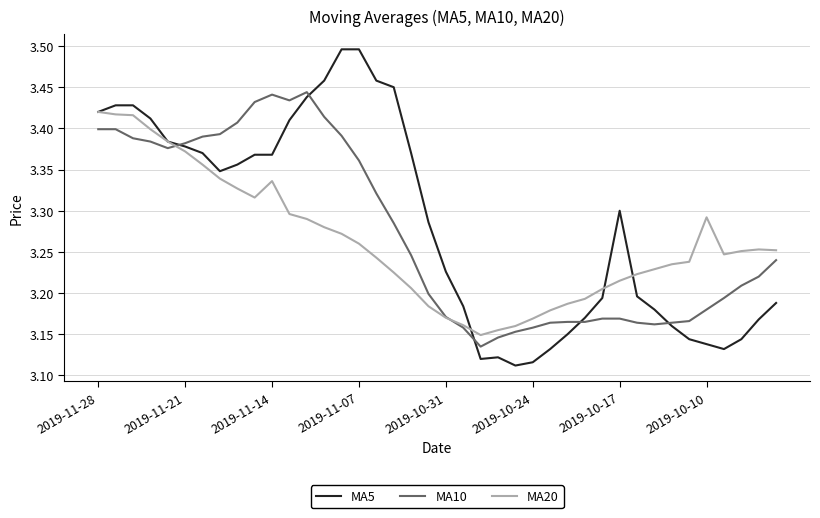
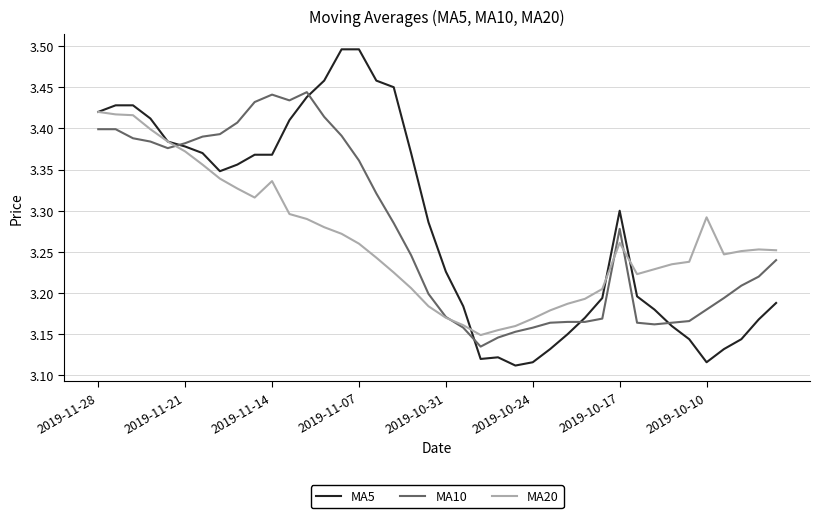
MA10, 2019-10-17: 3.17 -> 3.28
MA20, 2019-10-17: 3.22 -> 3.26
MA5, 2019-10-10: 3.14 -> 3.12
